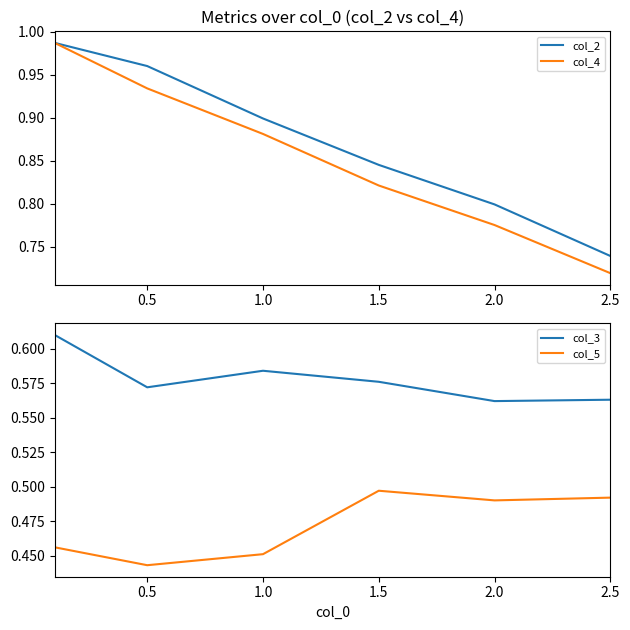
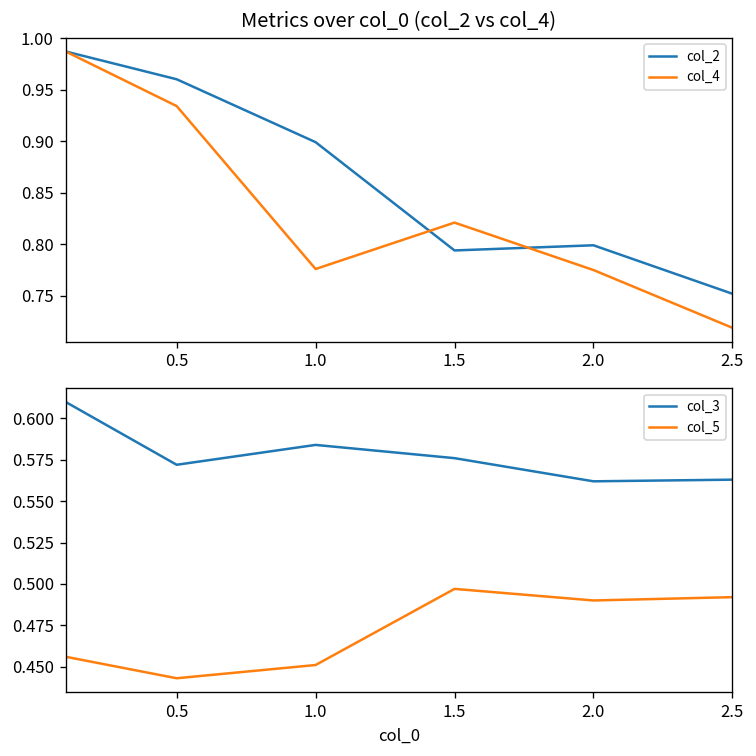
Metrics over col_0 (col_2 vs col_4), col_4, 1.0: 0.88 -> 0.78
Metrics over col_0 (col_2 vs col_4), col_2, 1.5: 0.85 -> 0.79
Metrics over col_0 (col_2 vs col_4), col_2, 2.5: 0.74 -> 0.75
